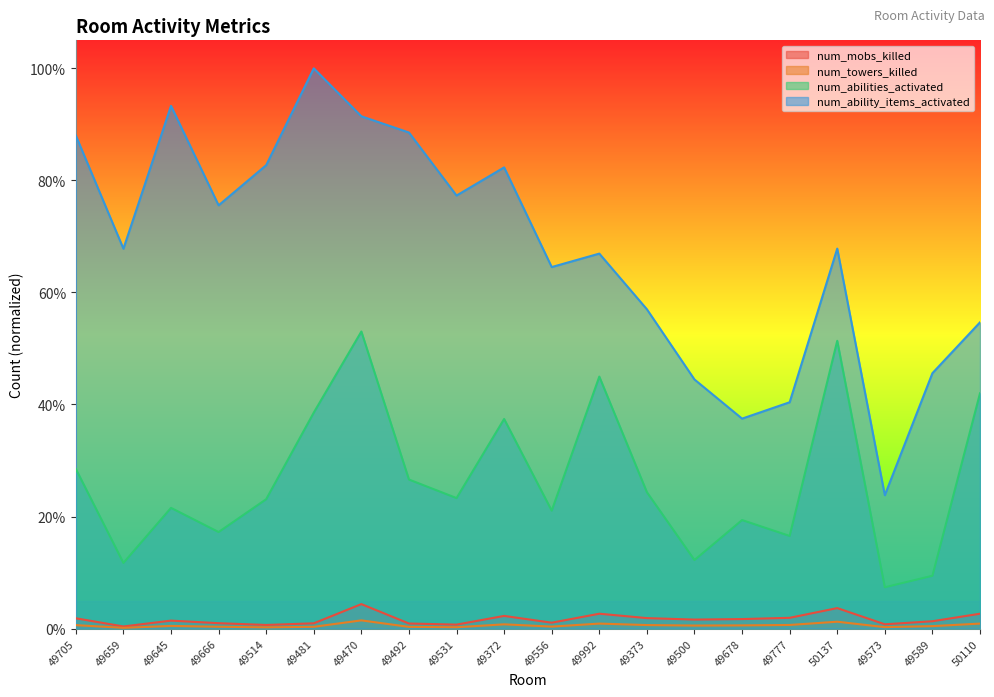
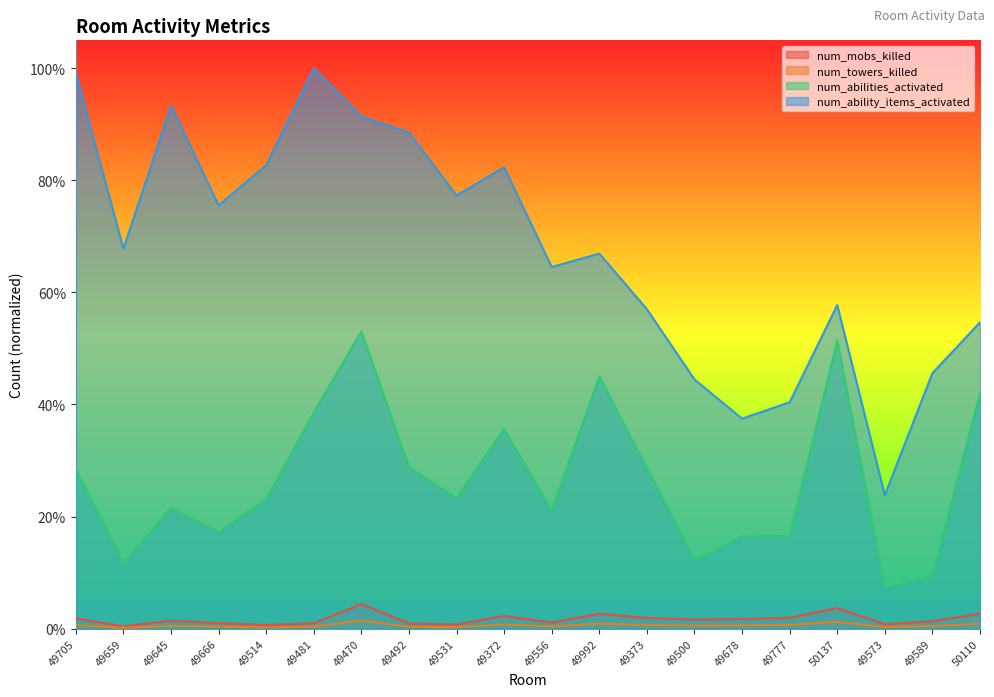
num_ability_items_activated, 49705: 88% -> 99%
num_abilities_activated, 49492: 27% -> 29%
num_abilities_activated, 49372: 37% -> 36%
num_abilities_activated, 49373: 24% -> 29%
num_abilities_activated, 49678: 19% -> 16%
num_ability_items_activated, 50137: 68% -> 58%
